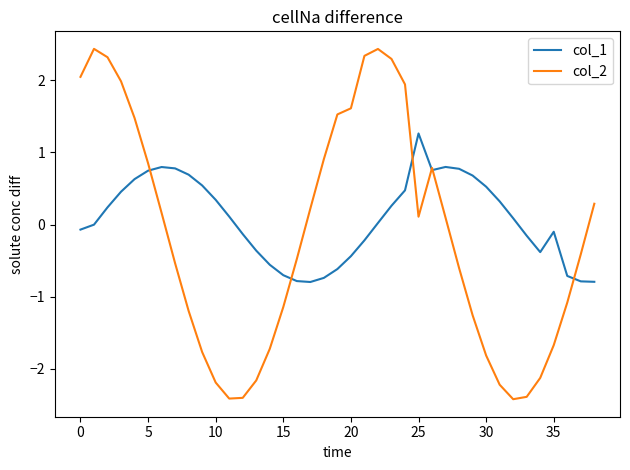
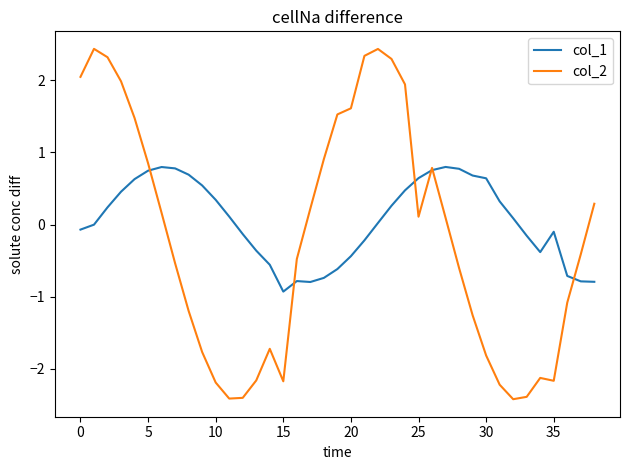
col_1, 15: -0.7 -> -0.9
col_2, 15: -1.1 -> -2.2
col_1, 25: 1.3 -> 0.6
col_1, 30: 0.5 -> 0.6
col_2, 35: -1.7 -> -2.2
